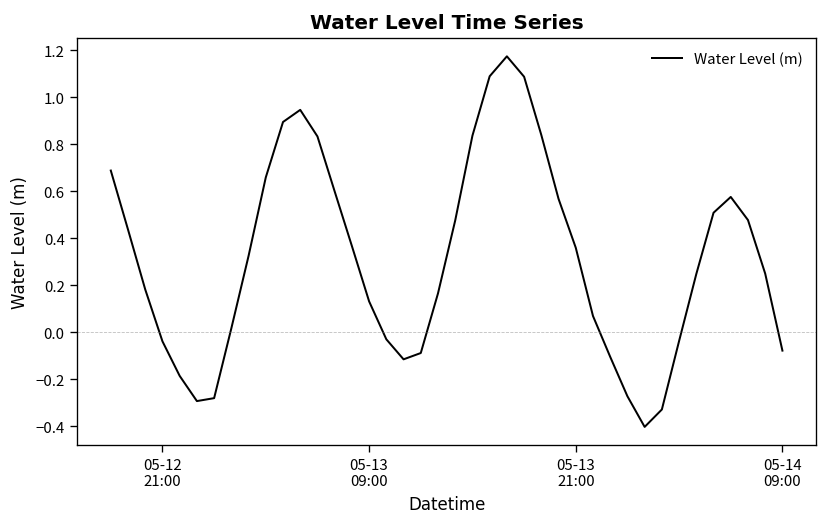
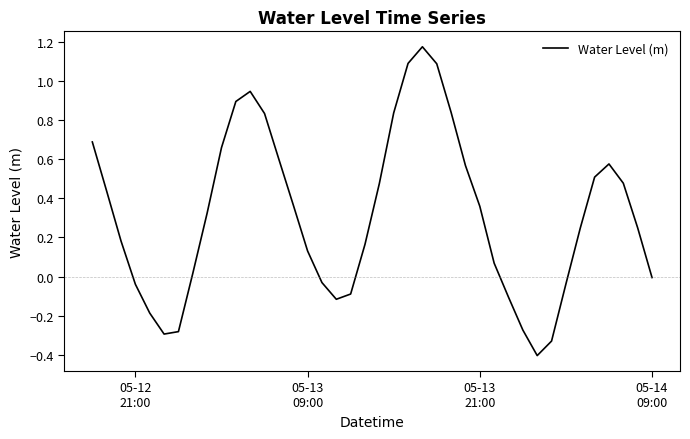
05-14 09:00: -0.08 -> 0.00
